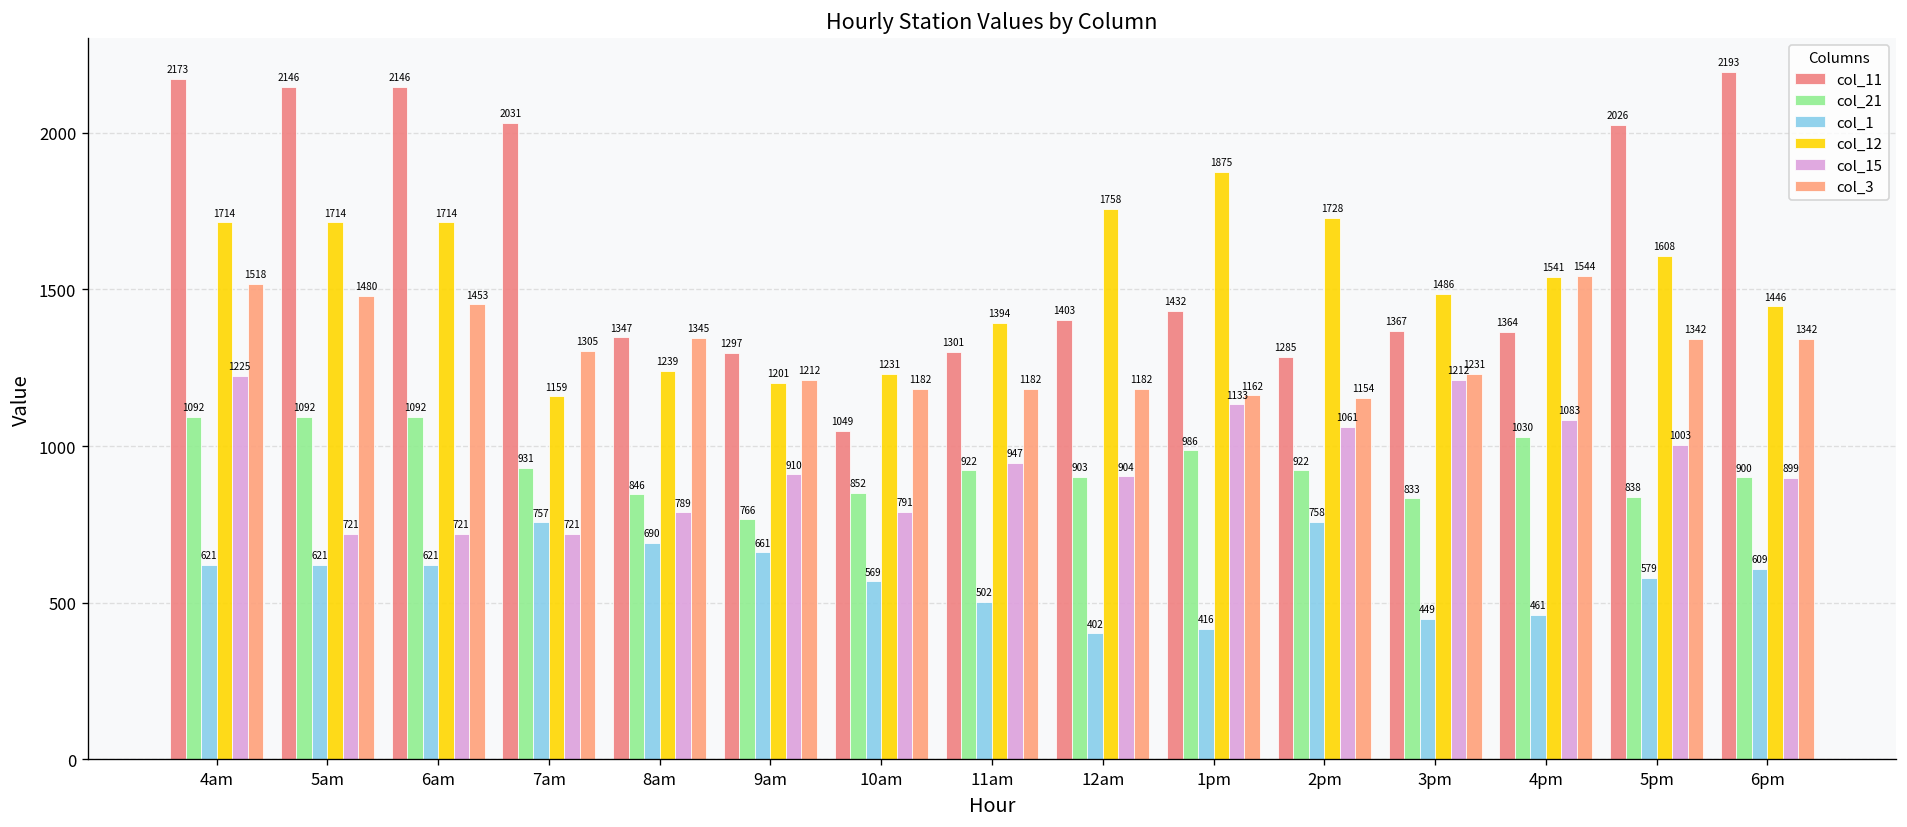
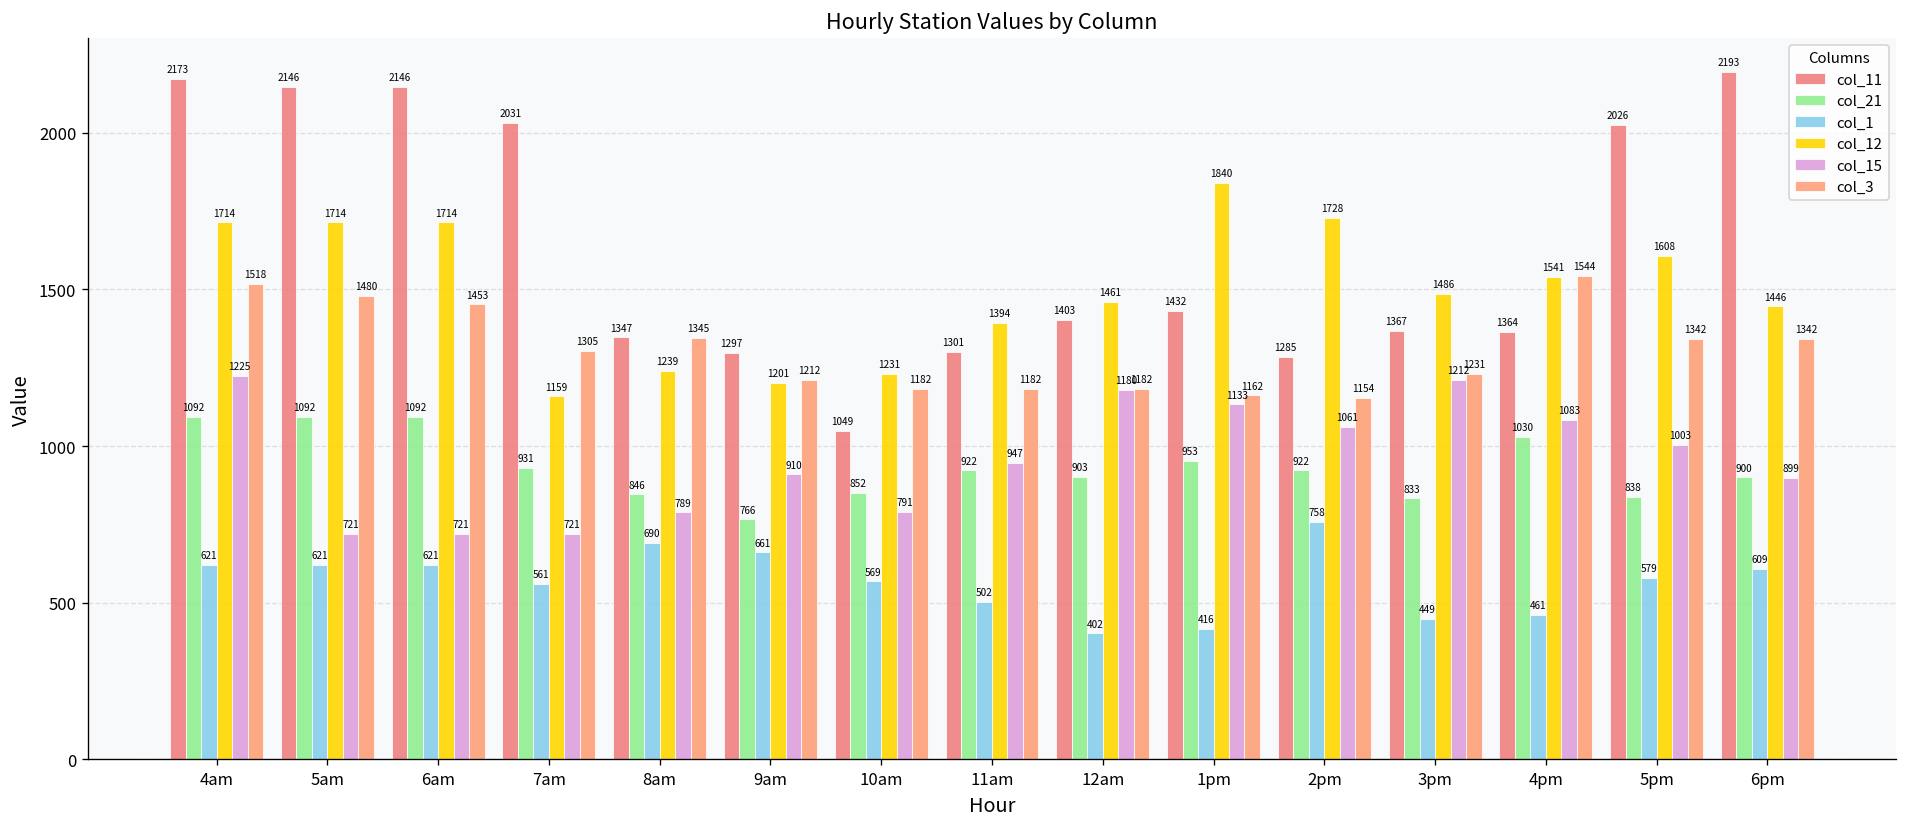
col_1, 7am: 757 -> 561
col_12, 12am: 1758 -> 1461
col_15, 12am: 904 -> 1180
col_21, 1pm: 986 -> 953
col_12, 1pm: 1875 -> 1840
